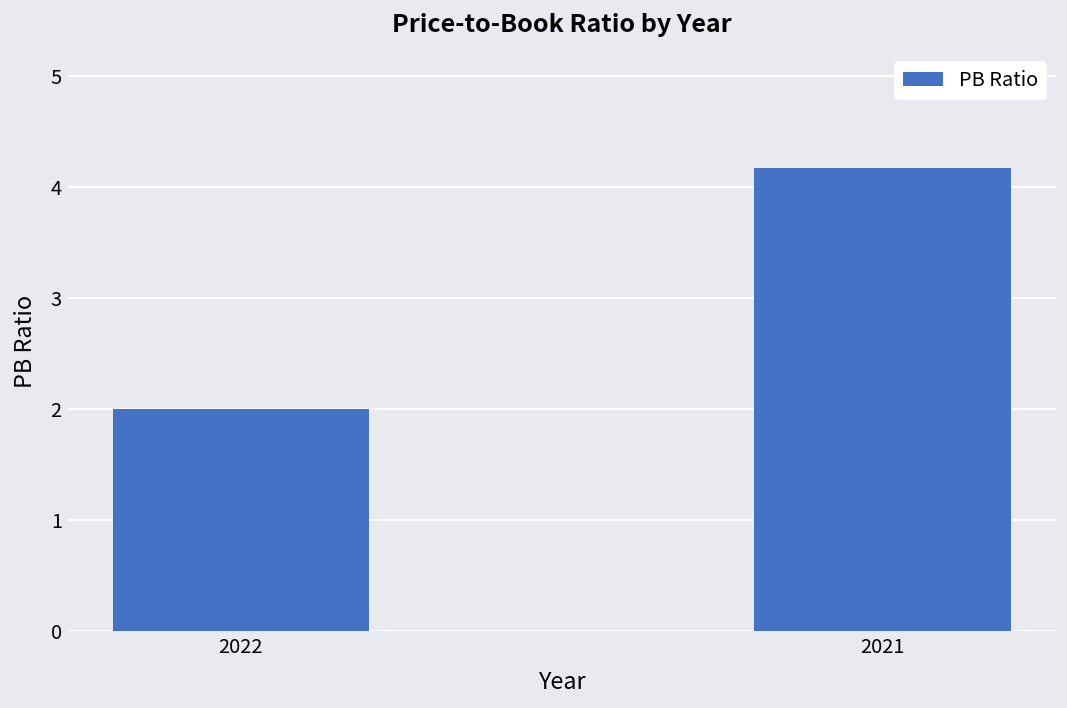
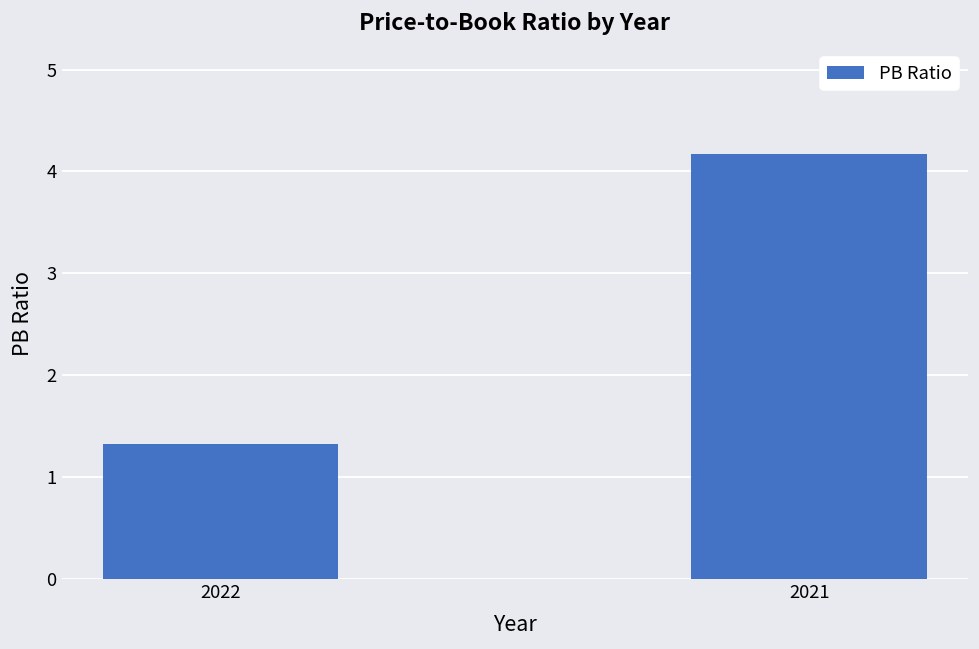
2022: 2.0 -> 1.3
